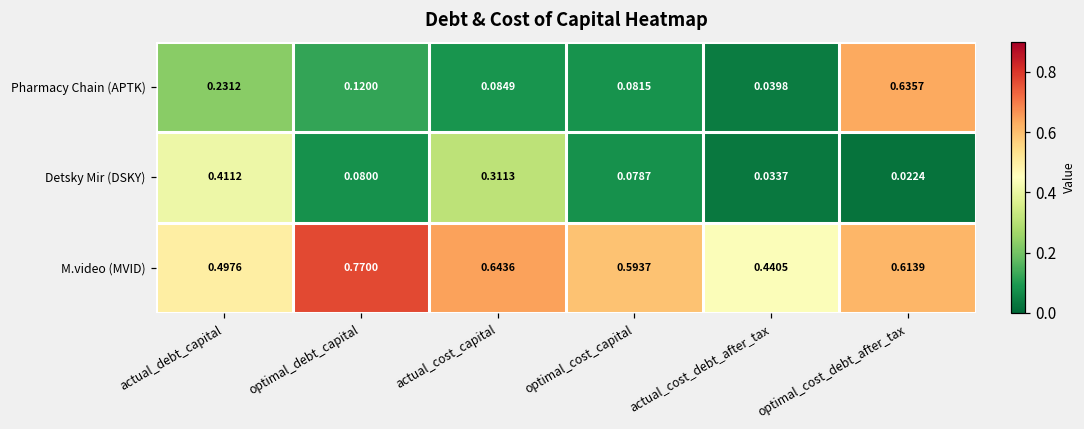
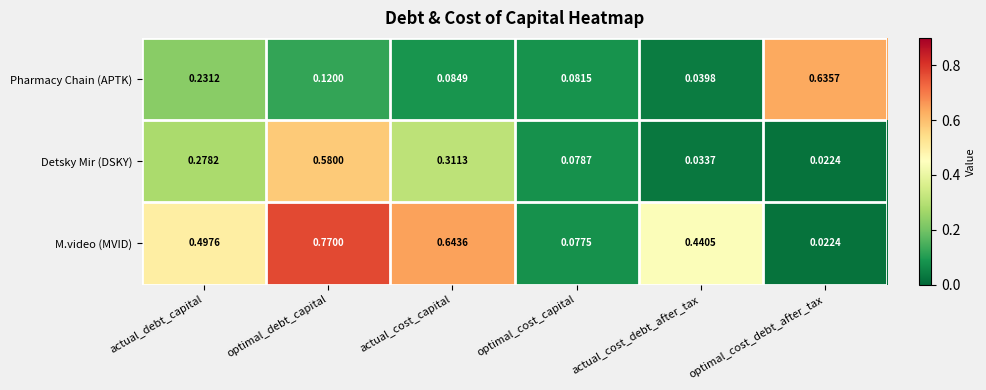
Detsky Mir (DSKY), actual_debt_capital: 0.4112 -> 0.2782
Detsky Mir (DSKY), optimal_debt_capital: 0.0800 -> 0.5800
M.video (MVID), optimal_cost_capital: 0.5937 -> 0.0775
M.video (MVID), optimal_cost_debt_after_tax: 0.6139 -> 0.0224
